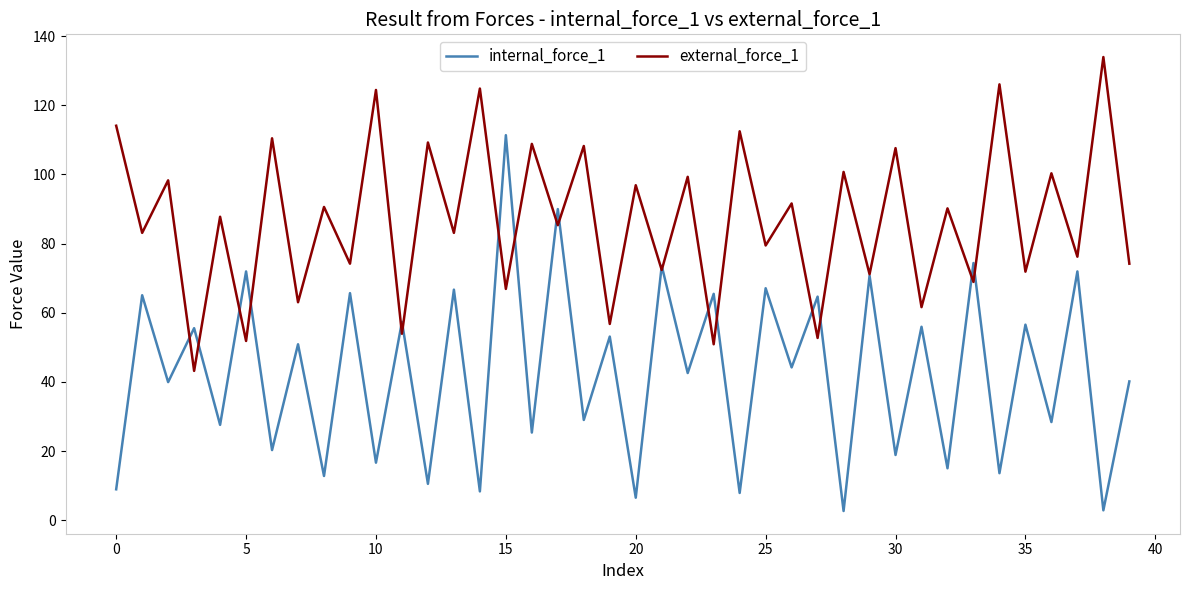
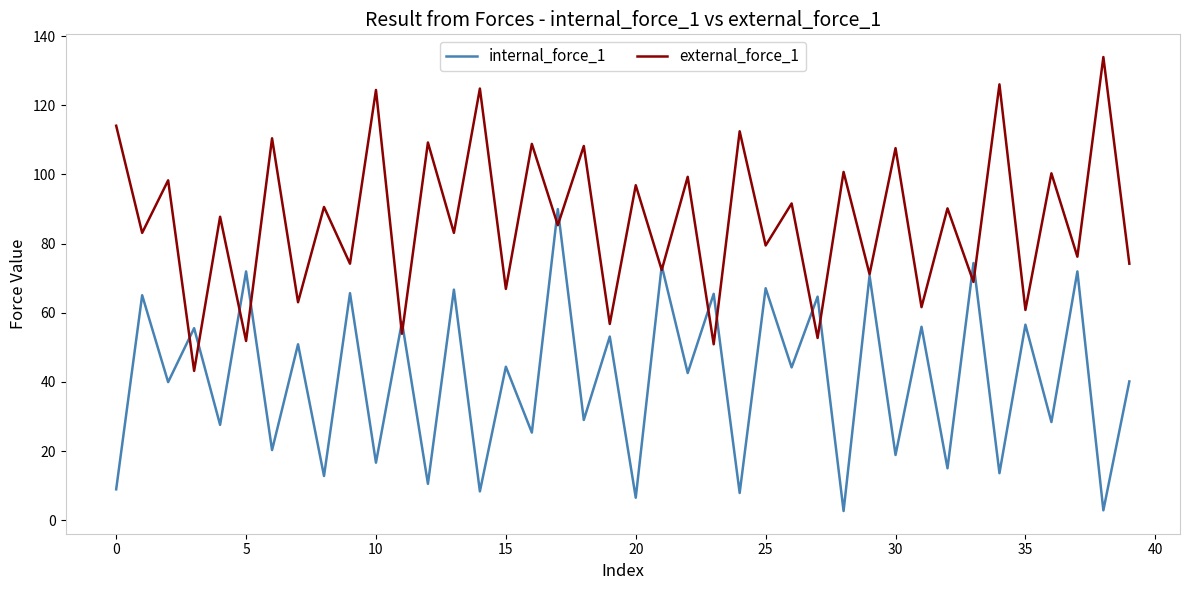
internal_force_1, 15: 111 -> 44
external_force_1, 35: 72 -> 61
